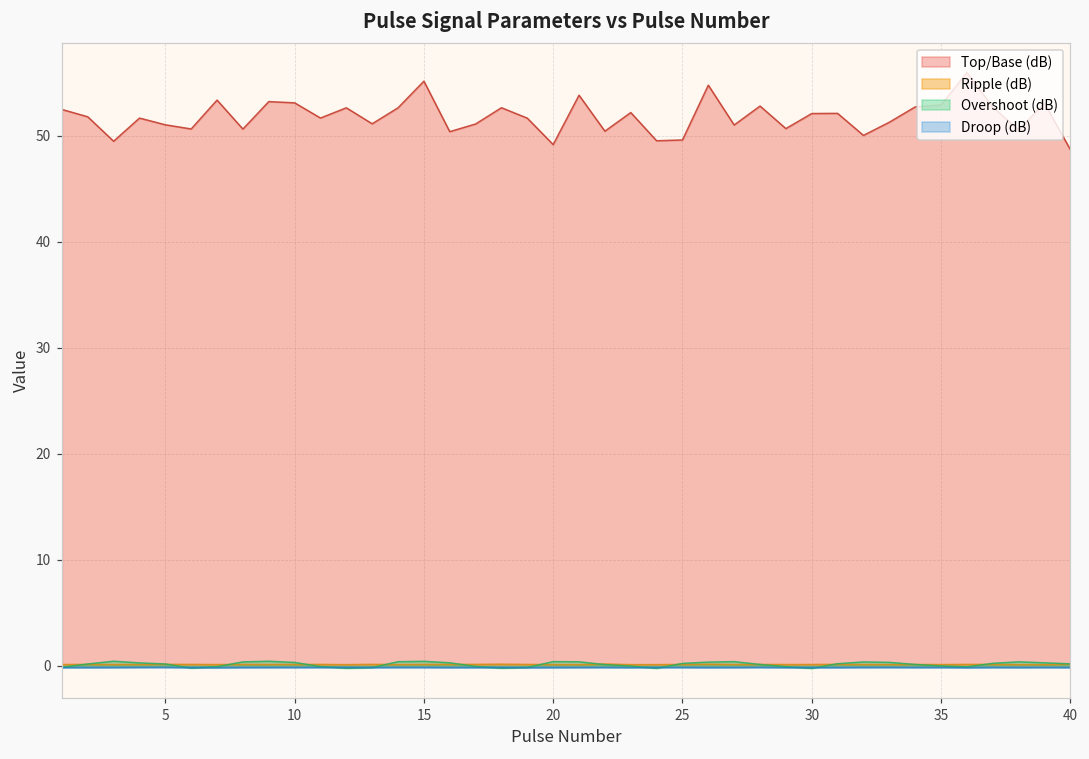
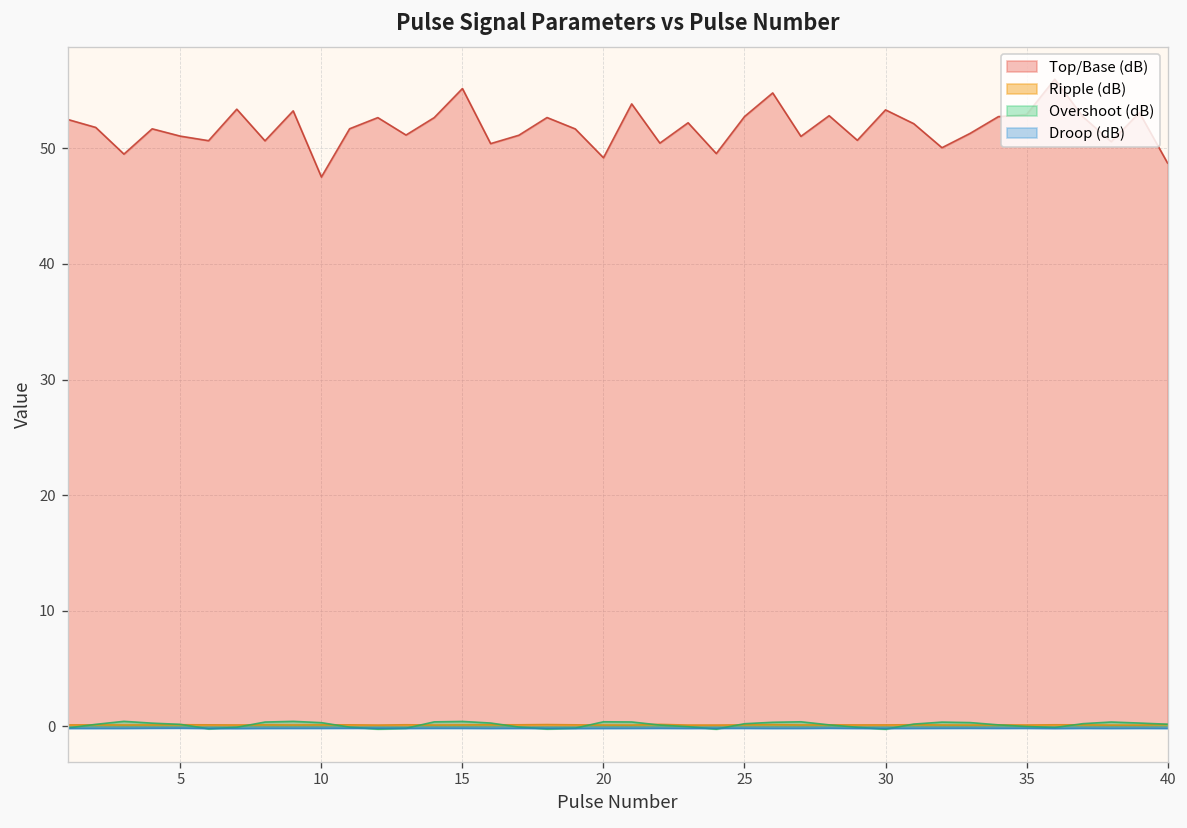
Top/Base (dB), 10: 53 -> 48
Top/Base (dB), 25: 50 -> 53
Top/Base (dB), 30: 52 -> 53
